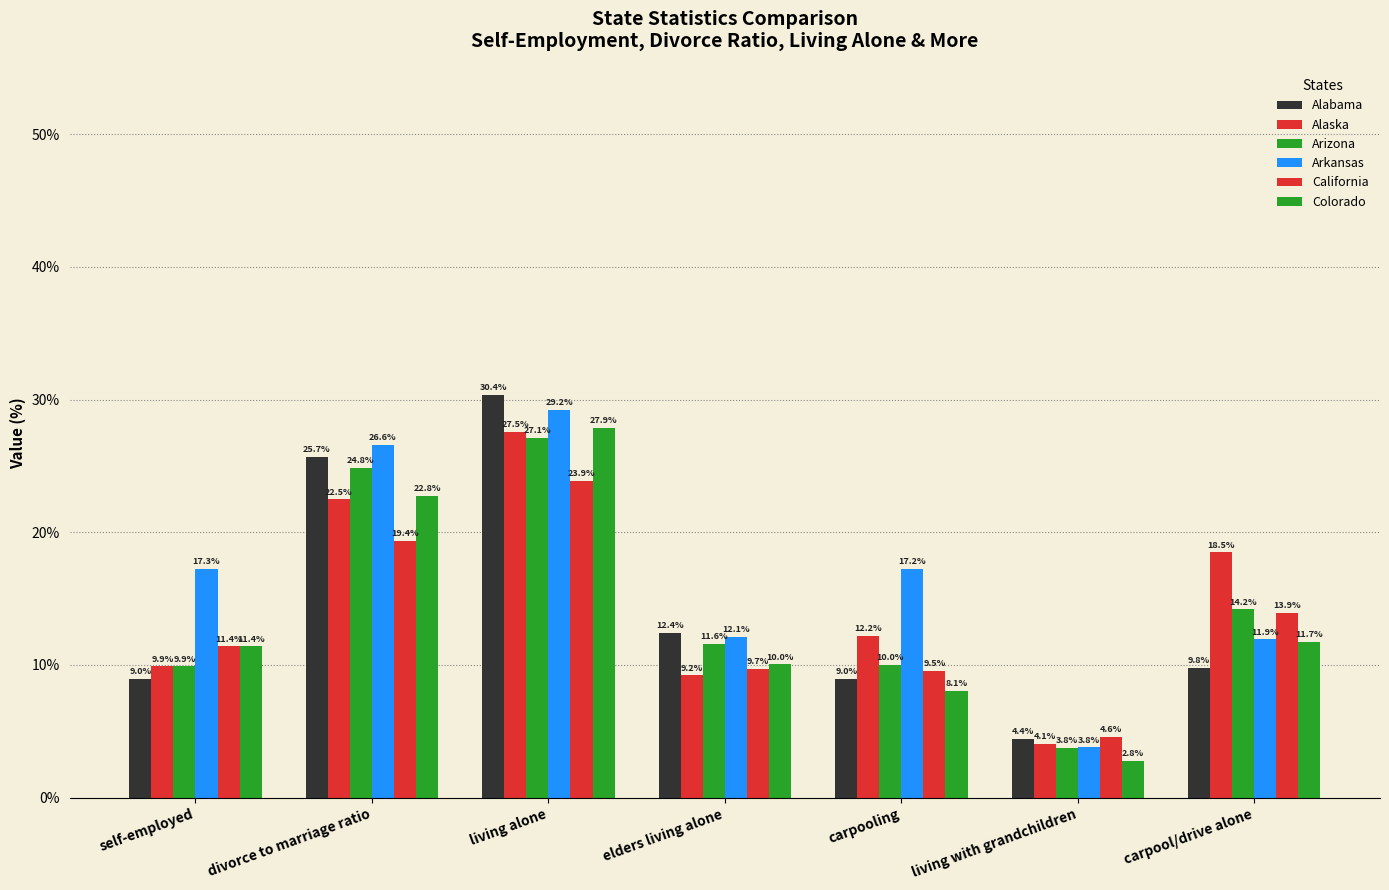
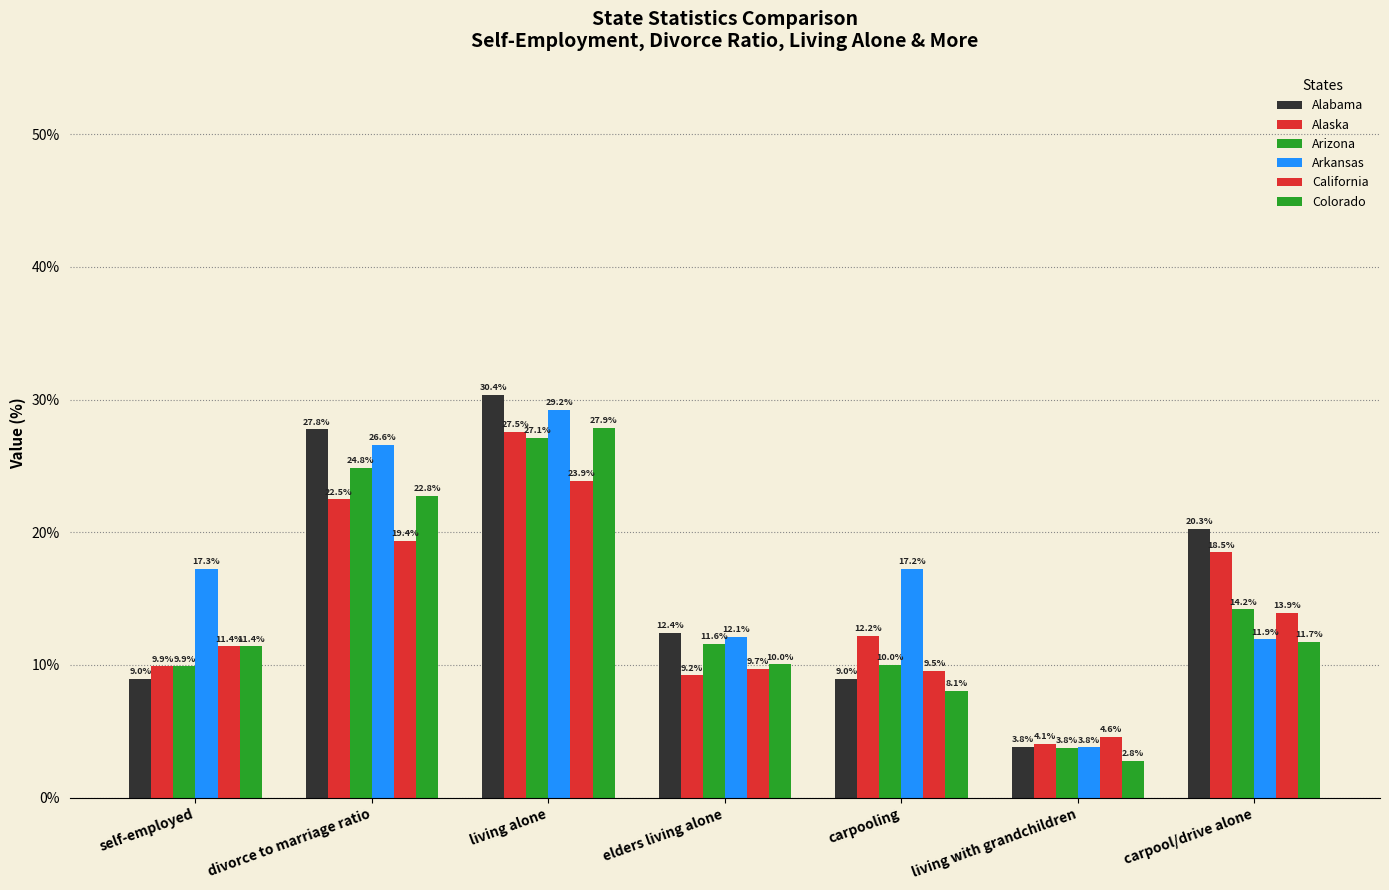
Alabama, divorce to marriage ratio: 25.7% -> 27.8%
Alabama, living with grandchildren: 4.4% -> 3.8%
Alabama, carpool/drive alone: 9.8% -> 20.3%
